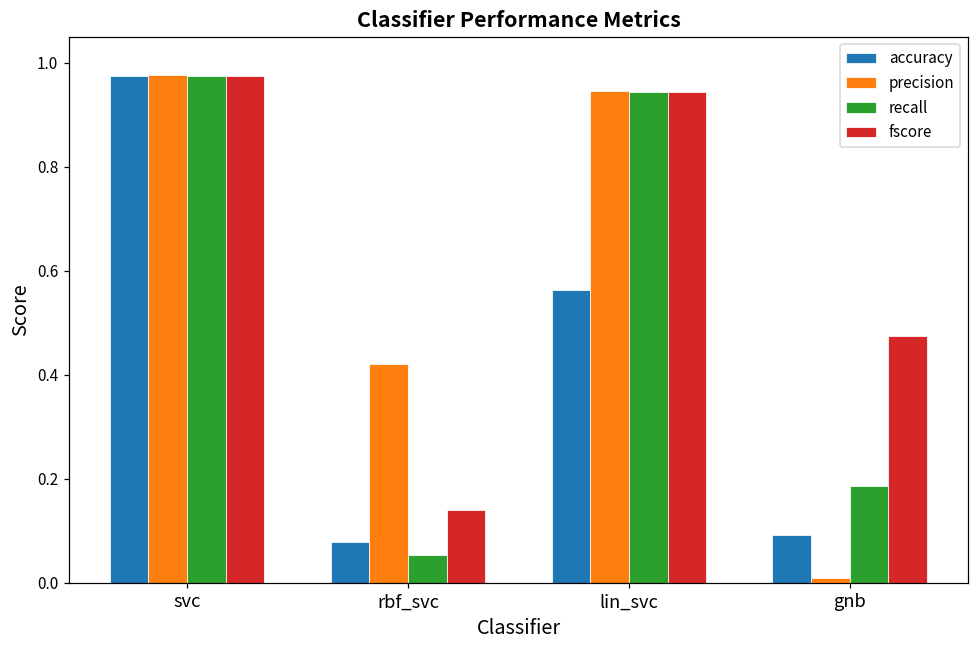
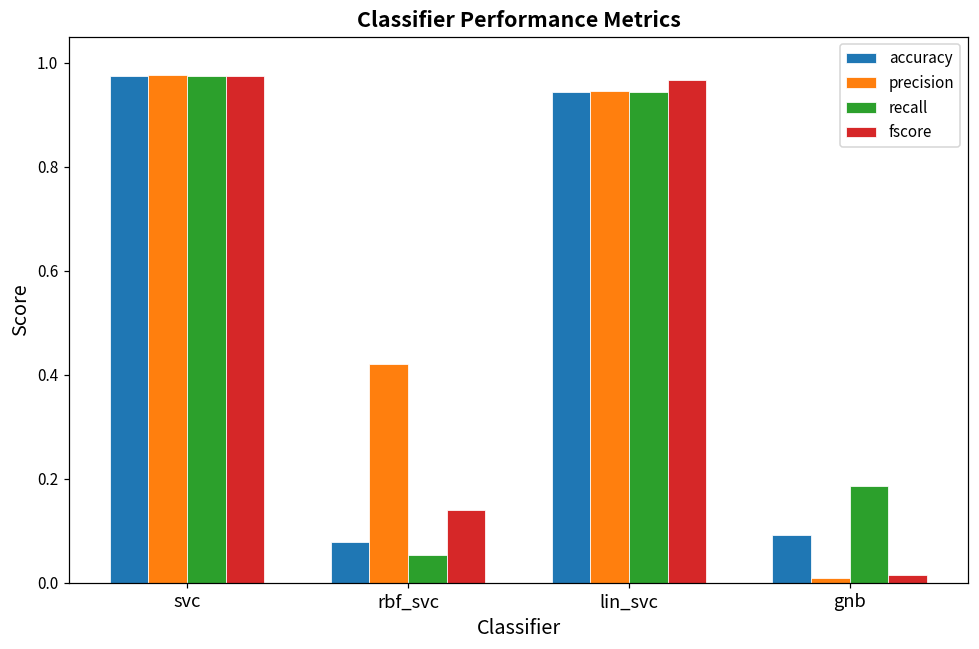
accuracy, lin_svc: 0.56 -> 0.94
fscore, lin_svc: 0.94 -> 0.97
fscore, gnb: 0.47 -> 0.02
